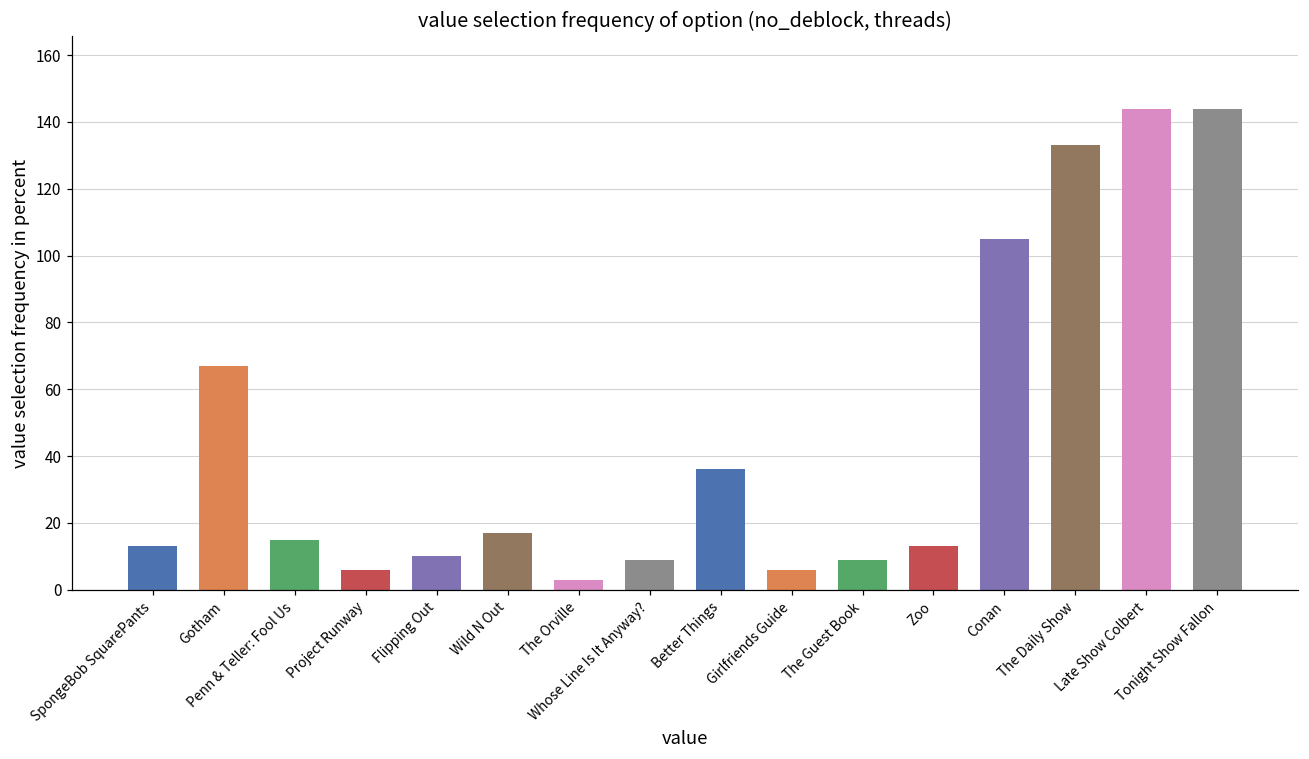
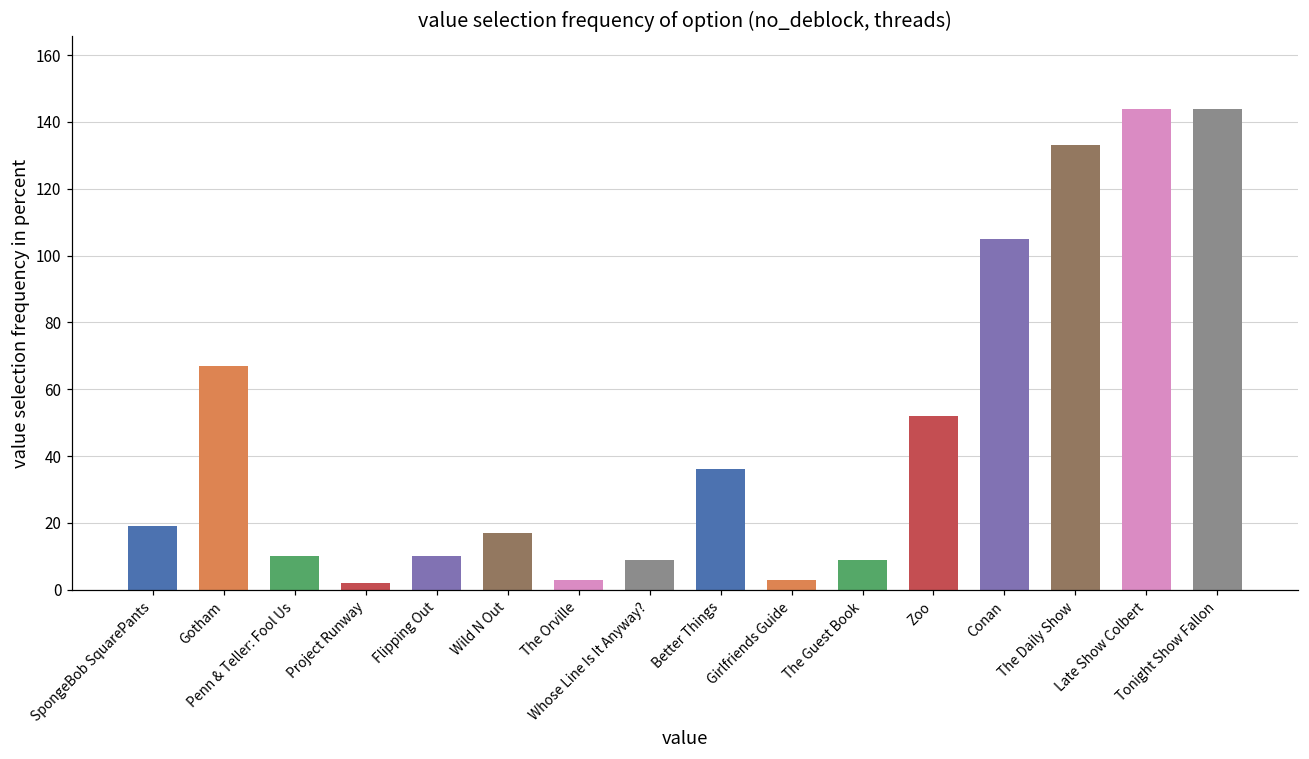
SpongeBob SquarePants: 13 -> 19
Penn & Teller: Fool Us: 15 -> 10
Project Runway: 6 -> 2
Girlfriends Guide: 6 -> 3
Zoo: 13 -> 52
